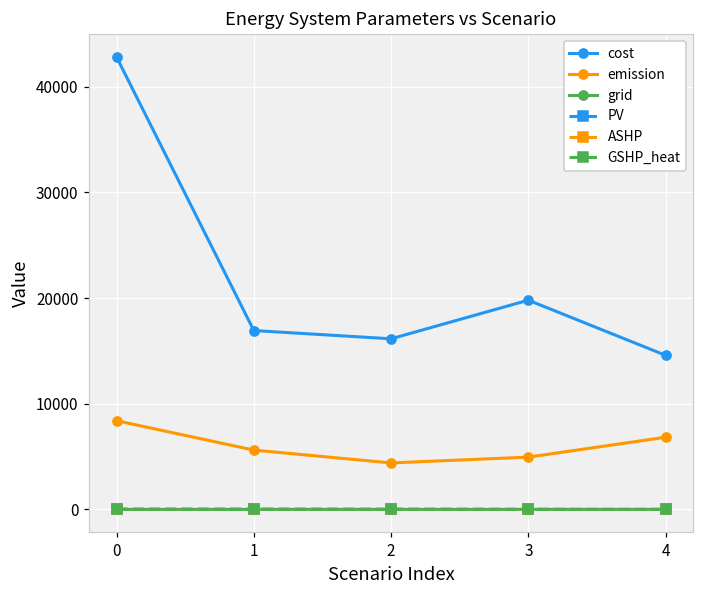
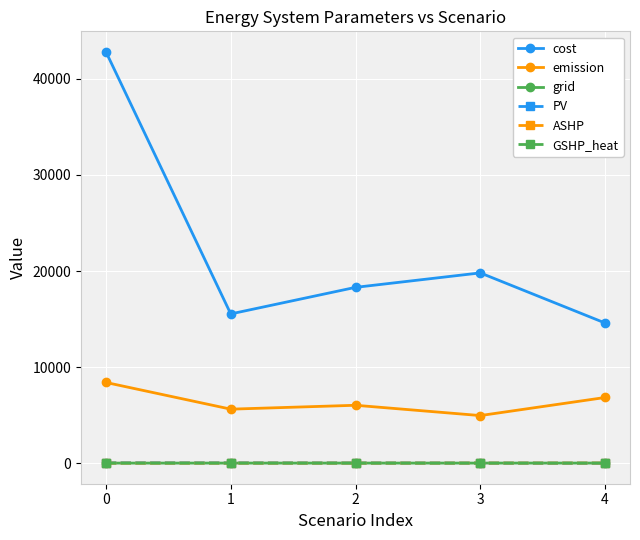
cost, 1: 17000 -> 16000
cost, 2: 16000 -> 18000
emission, 2: 4000 -> 6000
